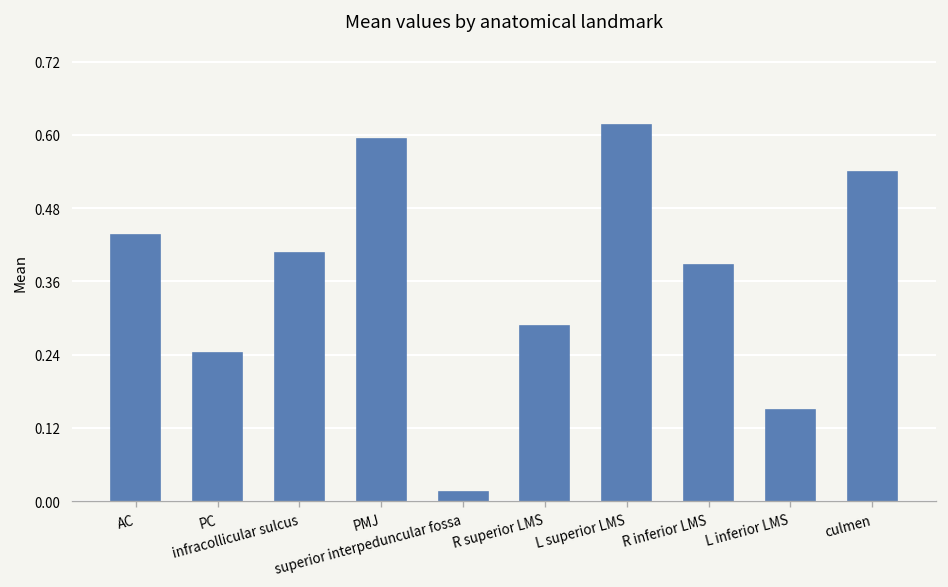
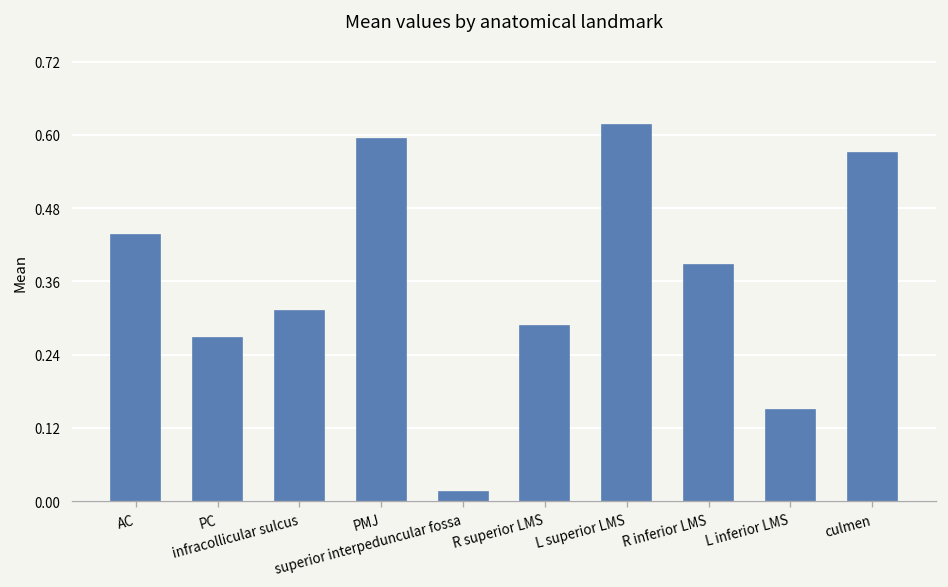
PC: 0.24 -> 0.27
infracollicular sulcus: 0.41 -> 0.31
culmen: 0.54 -> 0.57
